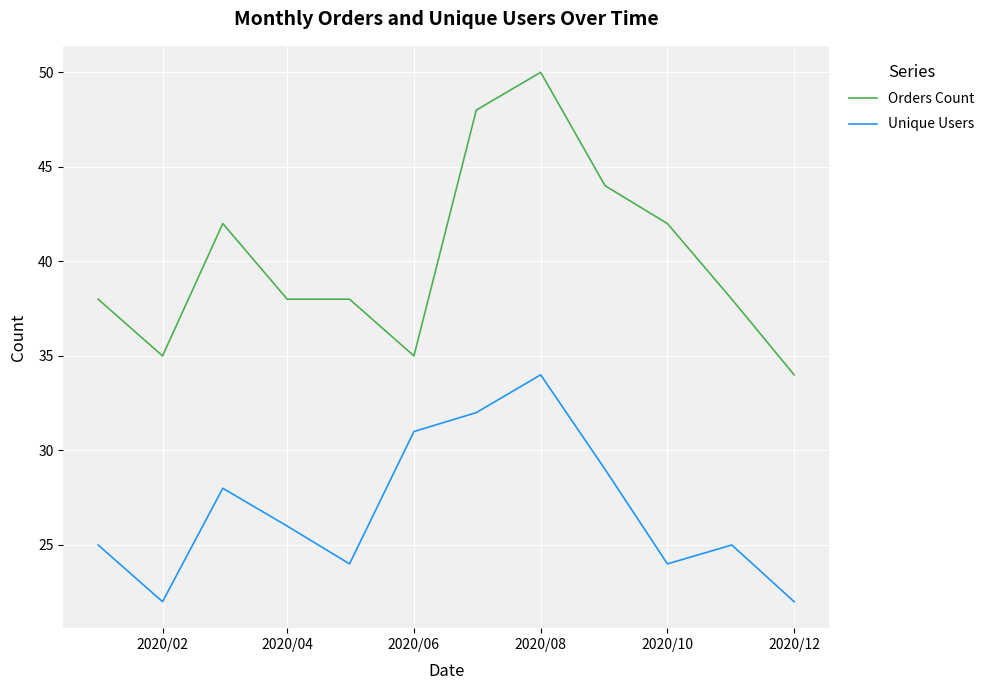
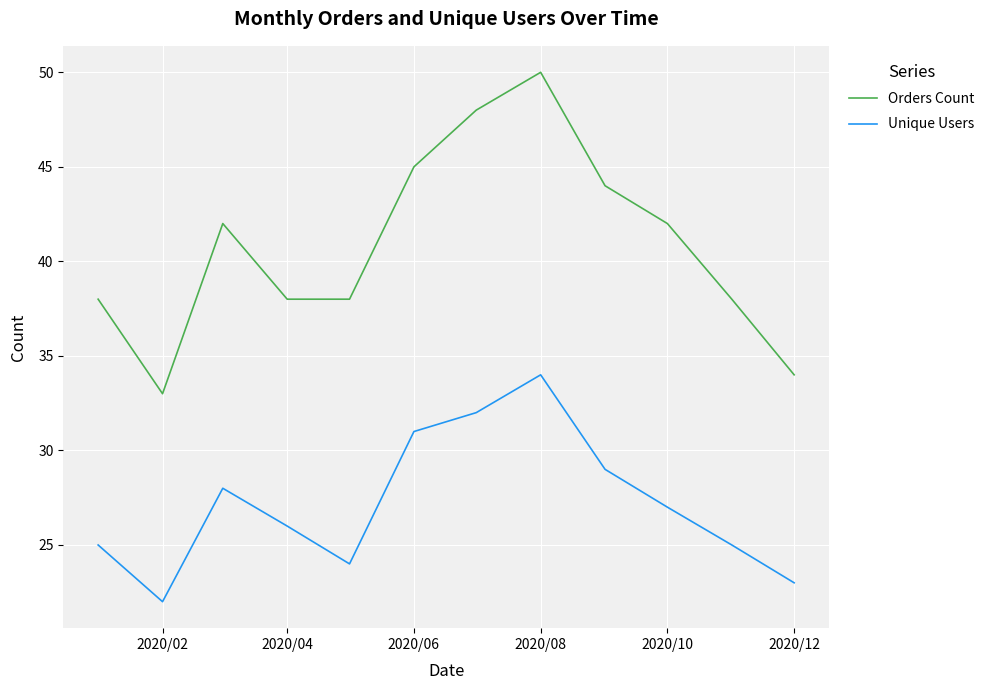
Orders Count, 2020/02: 35 -> 33
Orders Count, 2020/06: 35 -> 45
Unique Users, 2020/10: 24 -> 27
Unique Users, 2020/12: 22 -> 23
